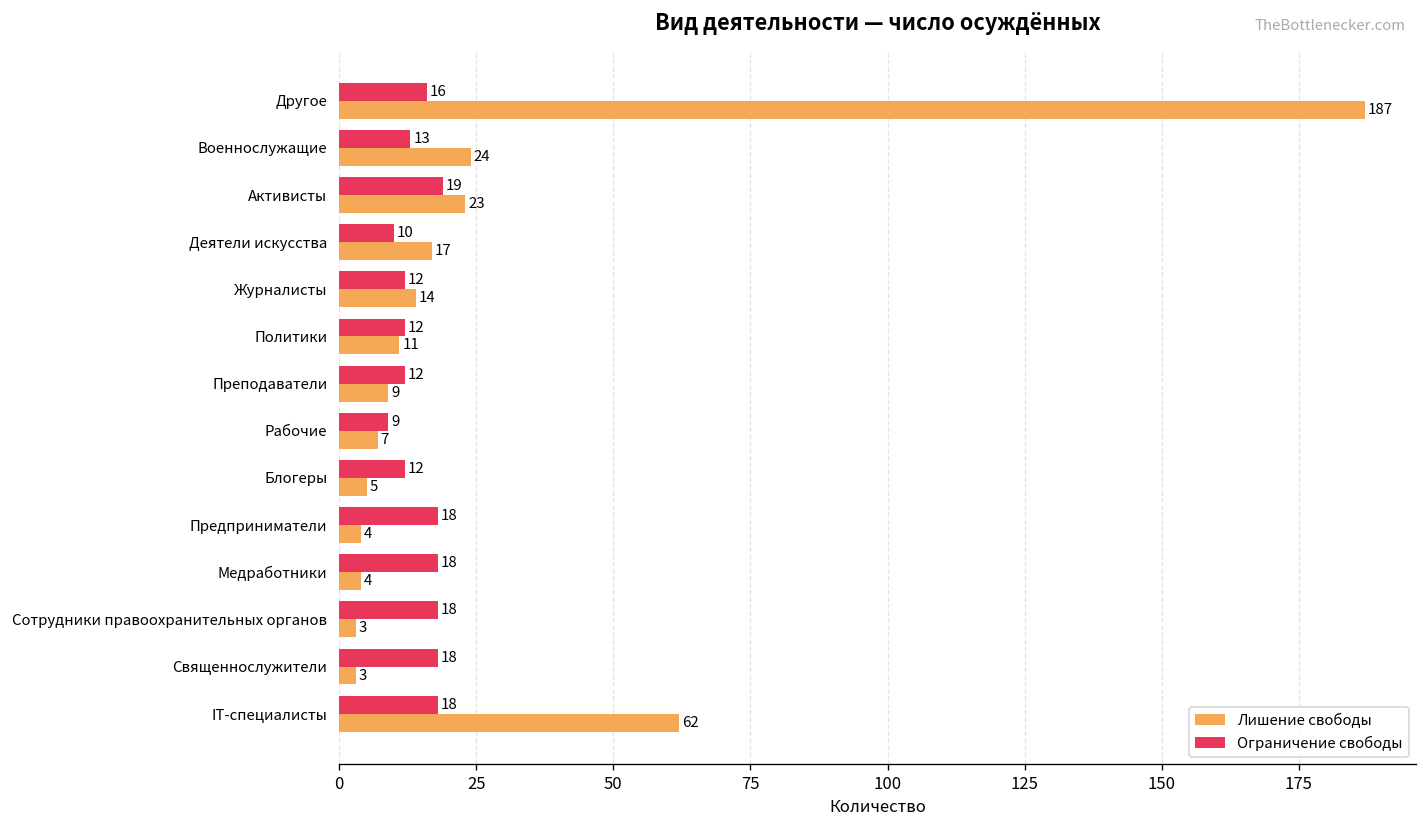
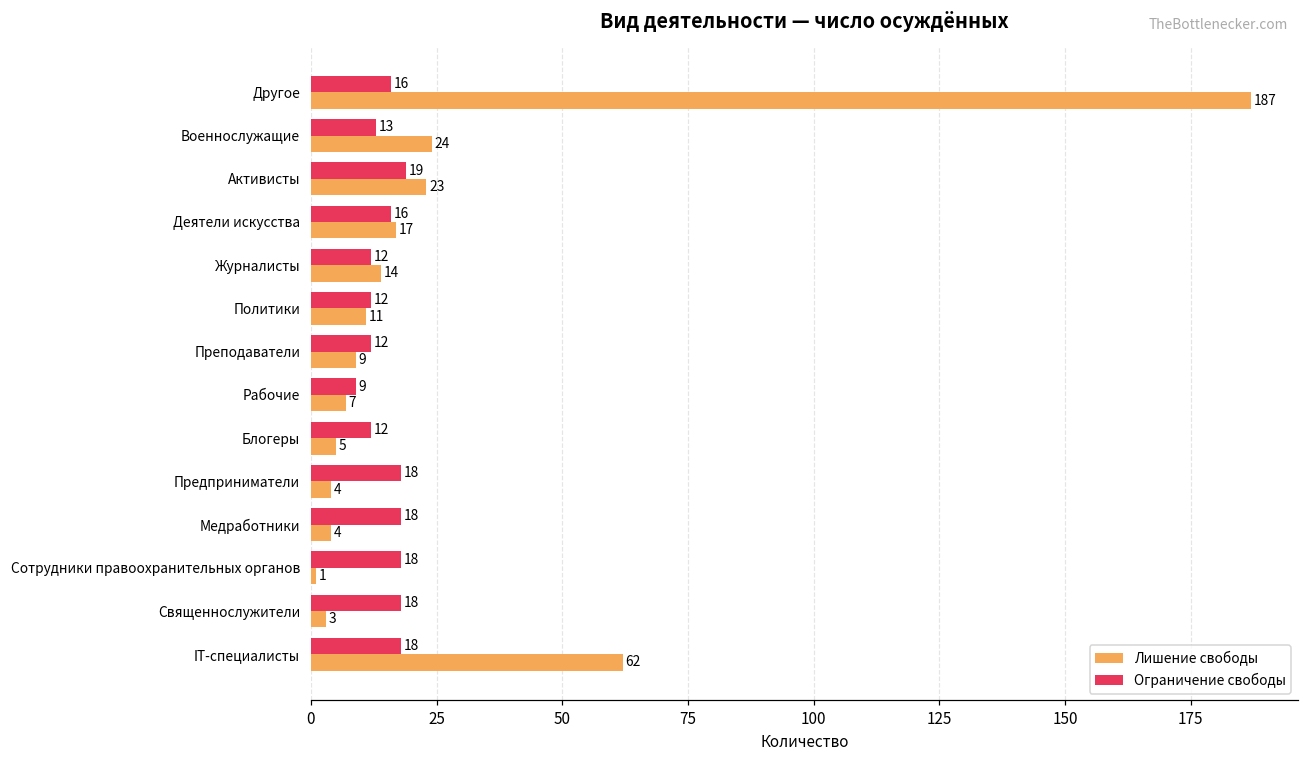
Ограничение свободы, Деятели искусства: 10 -> 16
Лишение свободы, Сотрудники правоохранительных органов: 3 -> 1
